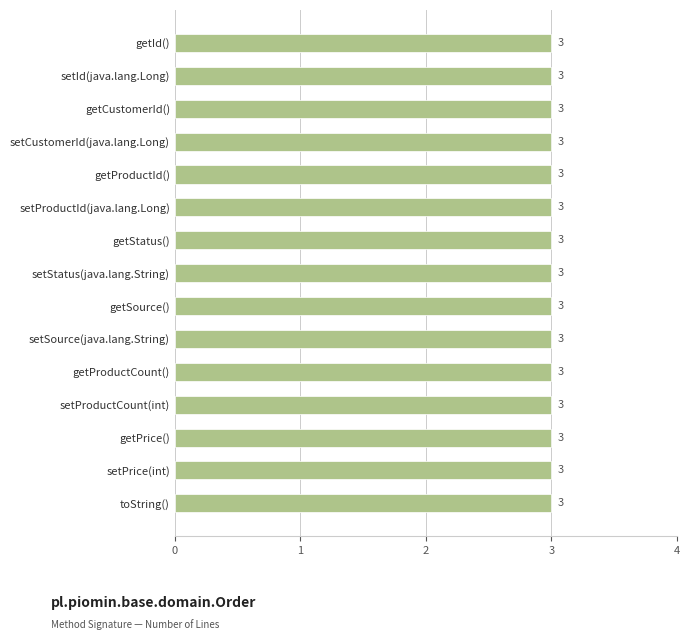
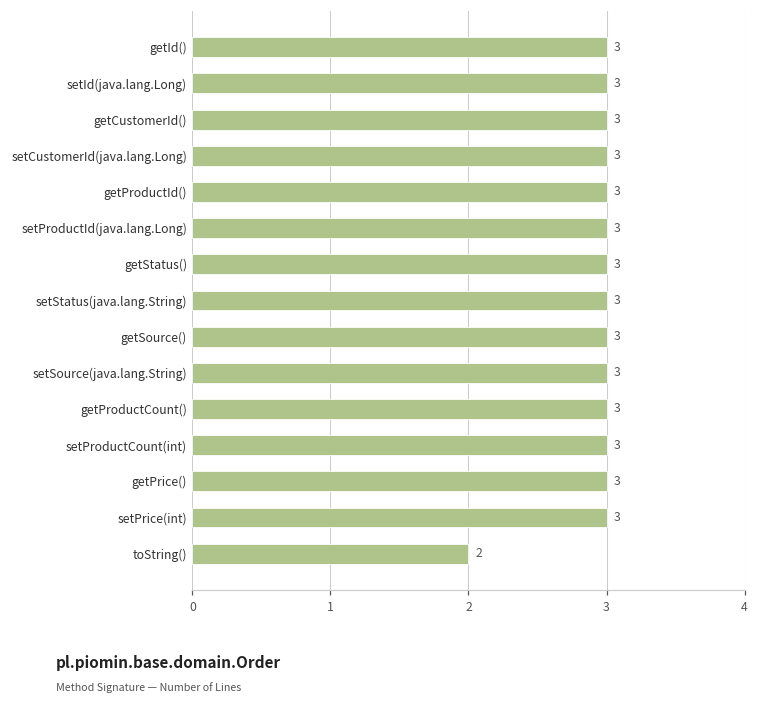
toString(): 3 -> 2
